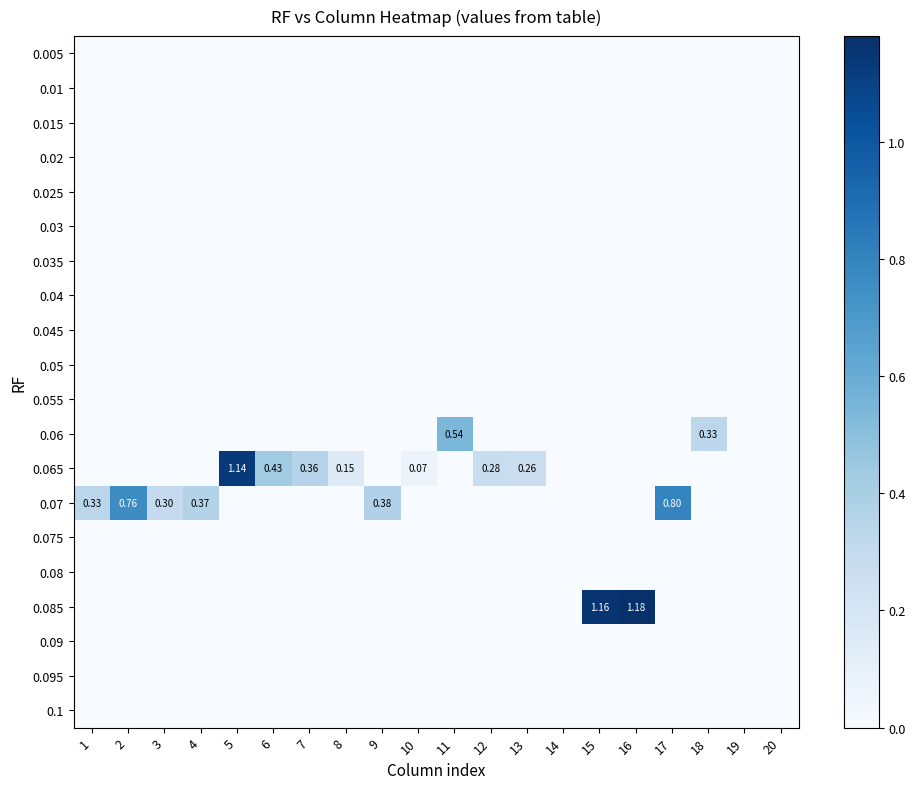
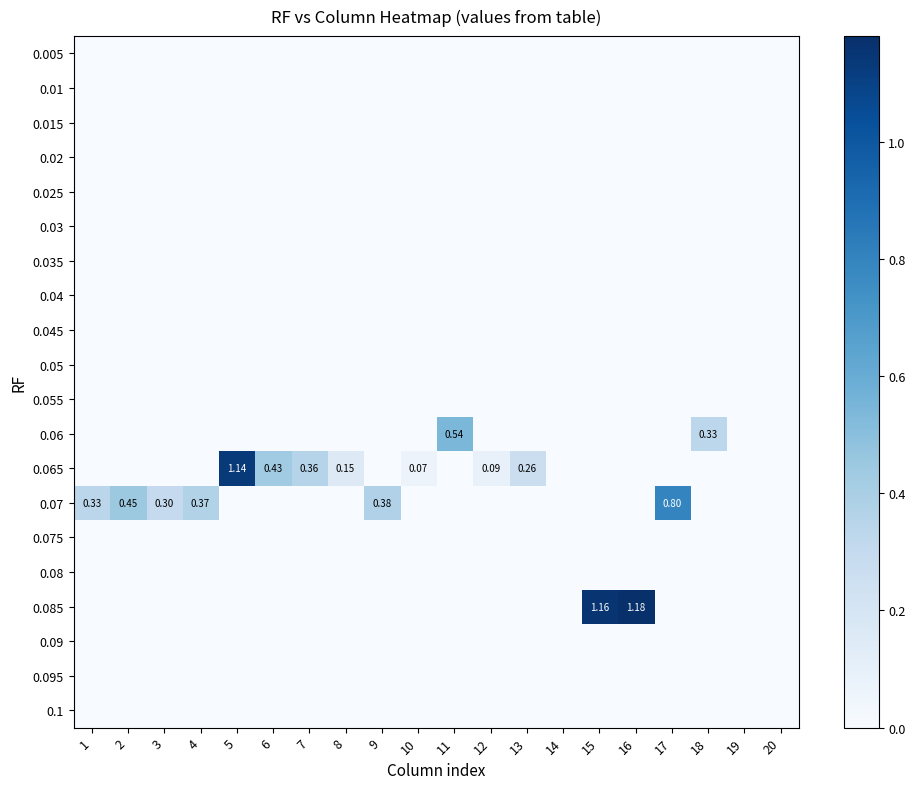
0.065, 12: 0.28 -> 0.09
0.07, 2: 0.76 -> 0.45
